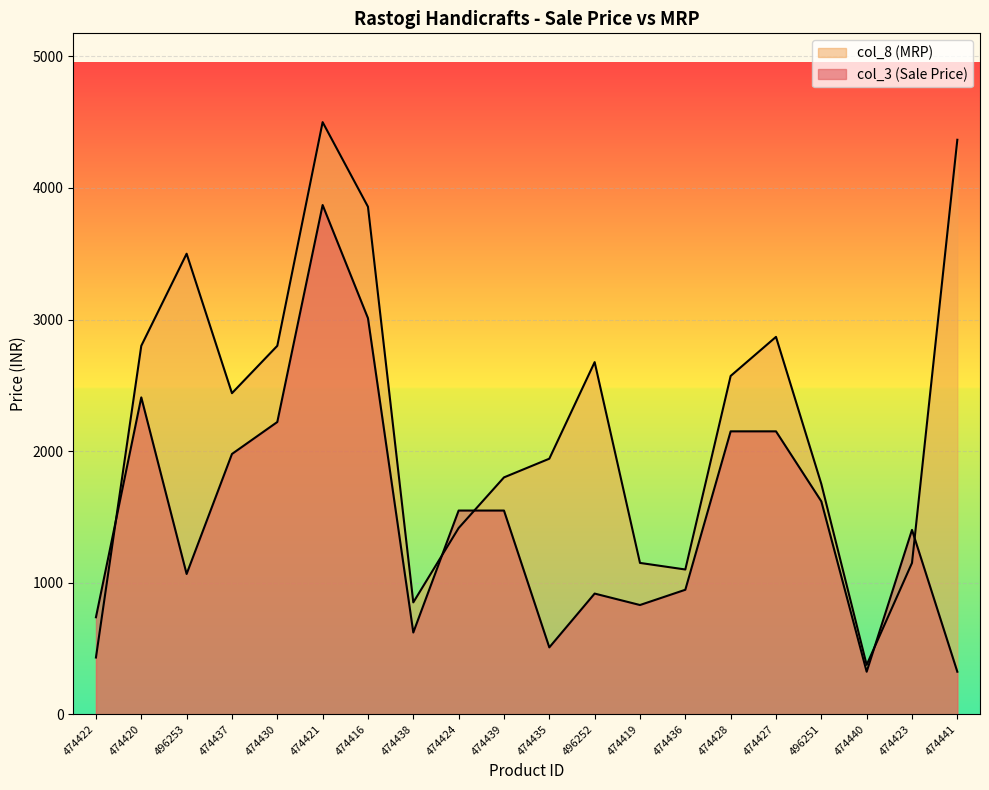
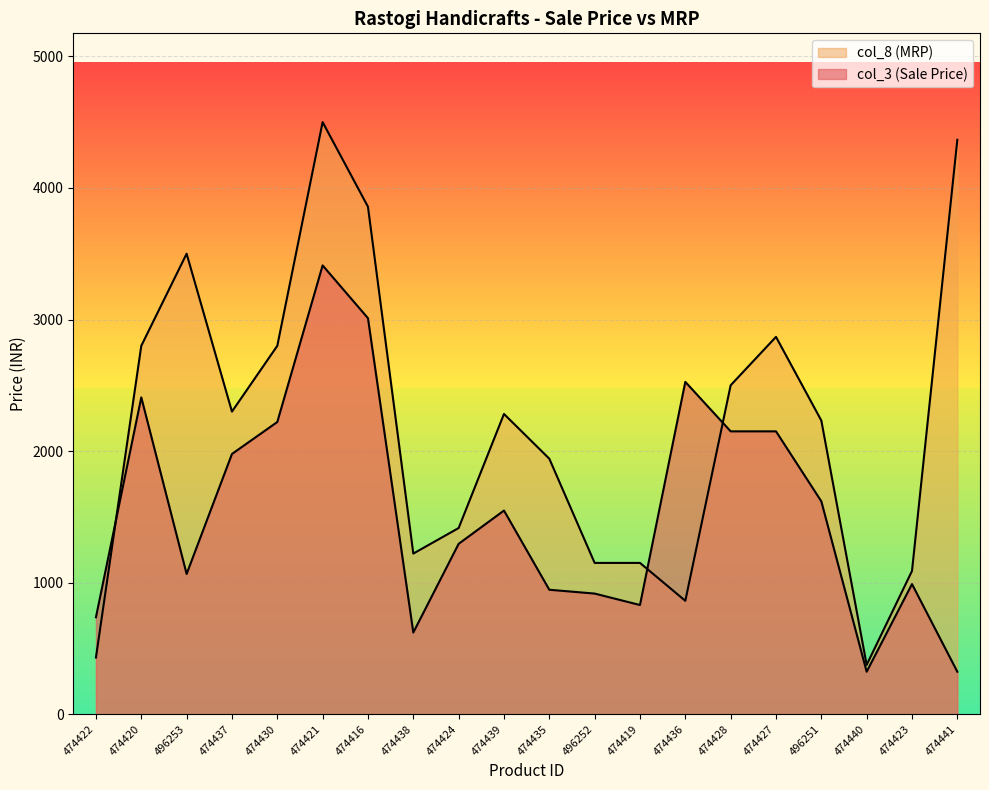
col_8 (MRP), 474437: 2440 -> 2300
col_3 (Sale Price), 474421: 3870 -> 3410
col_8 (MRP), 474438: 850 -> 1220
col_3 (Sale Price), 474424: 1550 -> 1300
col_8 (MRP), 474439: 1800 -> 2280
col_3 (Sale Price), 474435: 510 -> 950
col_8 (MRP), 496252: 2680 -> 1150
col_8 (MRP), 474436: 1100 -> 860
col_3 (Sale Price), 474436: 950 -> 2530
col_8 (MRP), 474428: 2570 -> 2500
col_8 (MRP), 496251: 1750 -> 2230
col_8 (MRP), 474423: 1150 -> 1090
col_3 (Sale Price), 474423: 1400 -> 990
